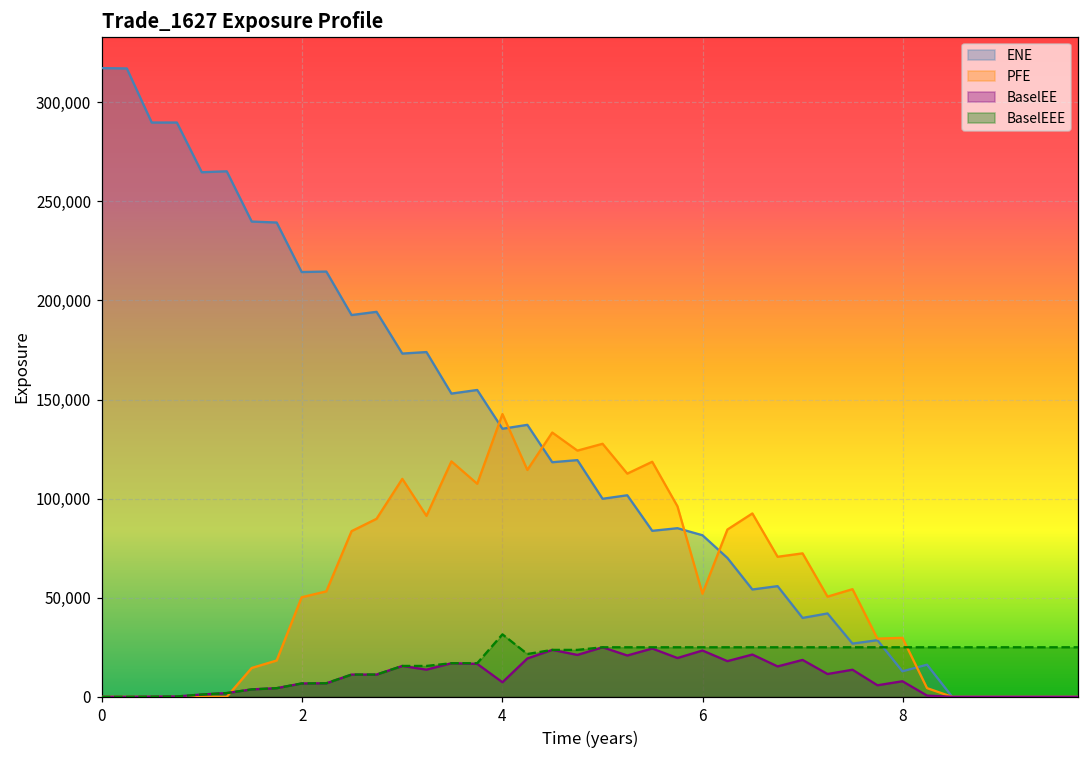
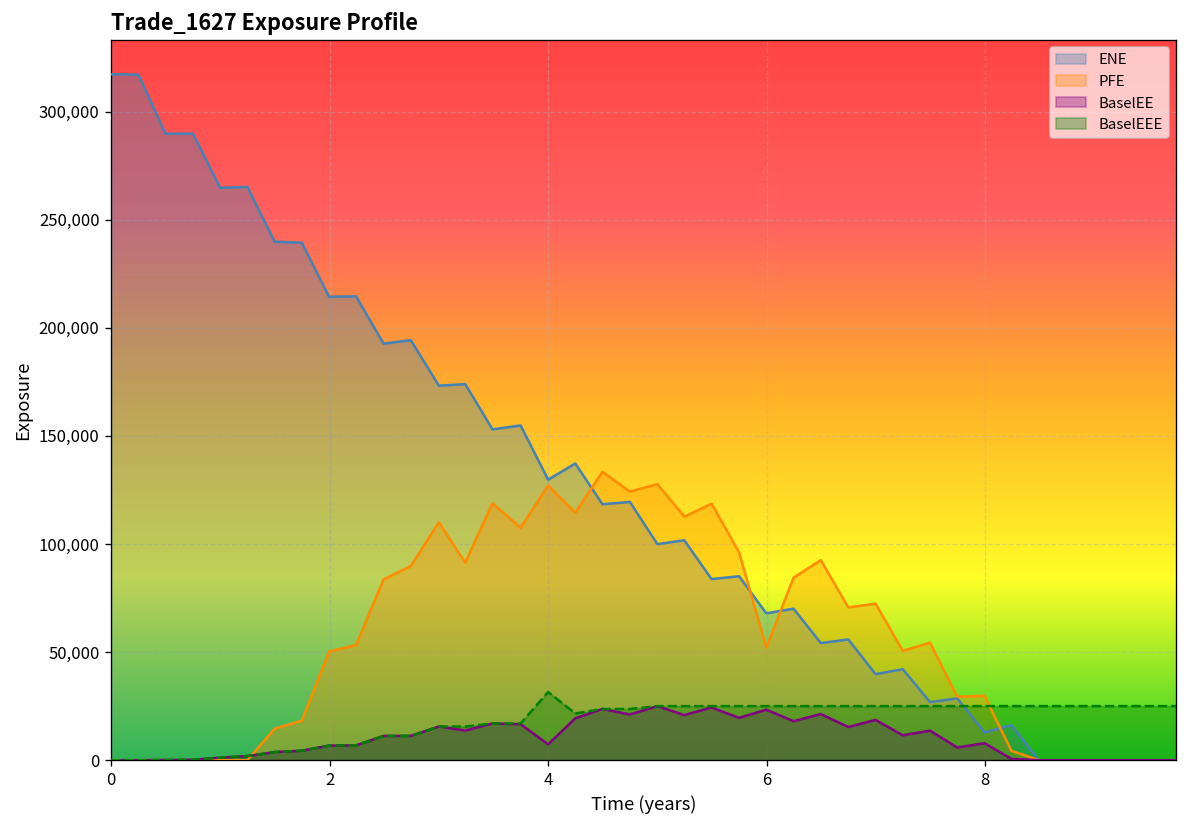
ENE, 4: 135,000 -> 130,000
PFE, 4: 143,000 -> 127,000
ENE, 6: 82,000 -> 68,000
